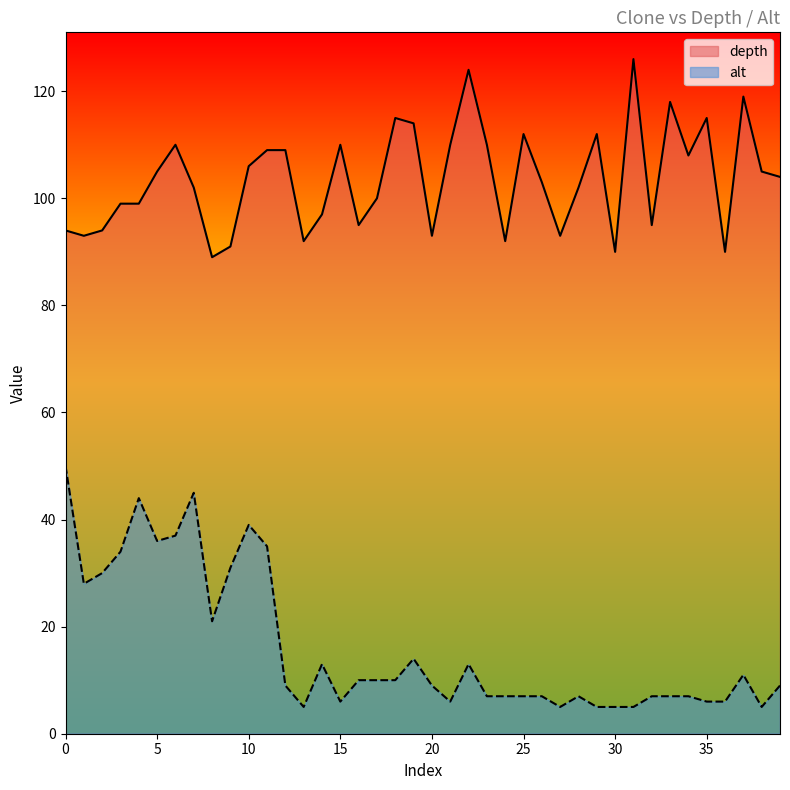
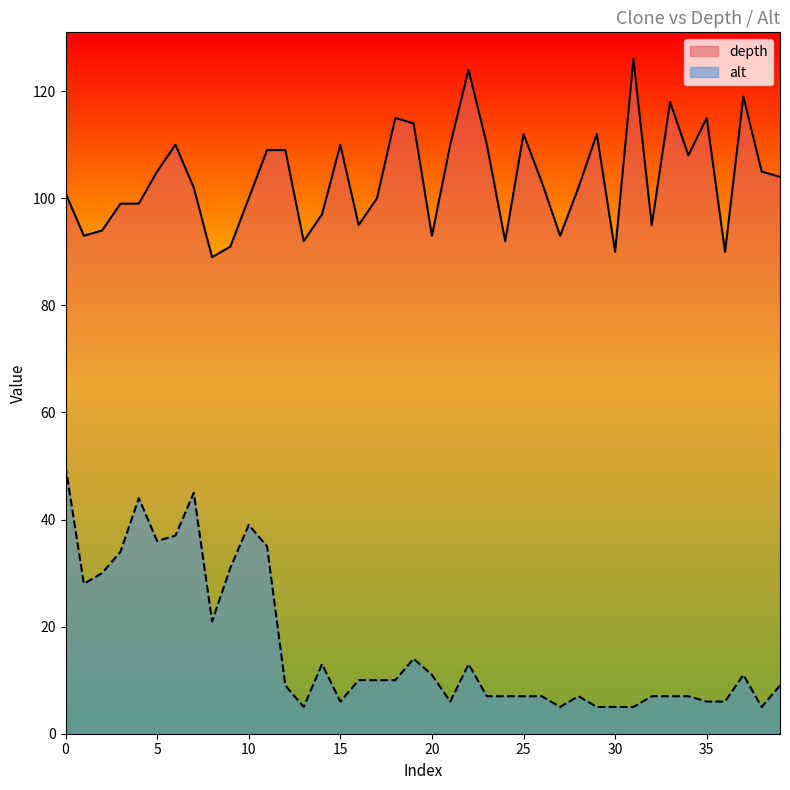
depth, 0: 94 -> 101
depth, 10: 106 -> 100
alt, 20: 9 -> 11
